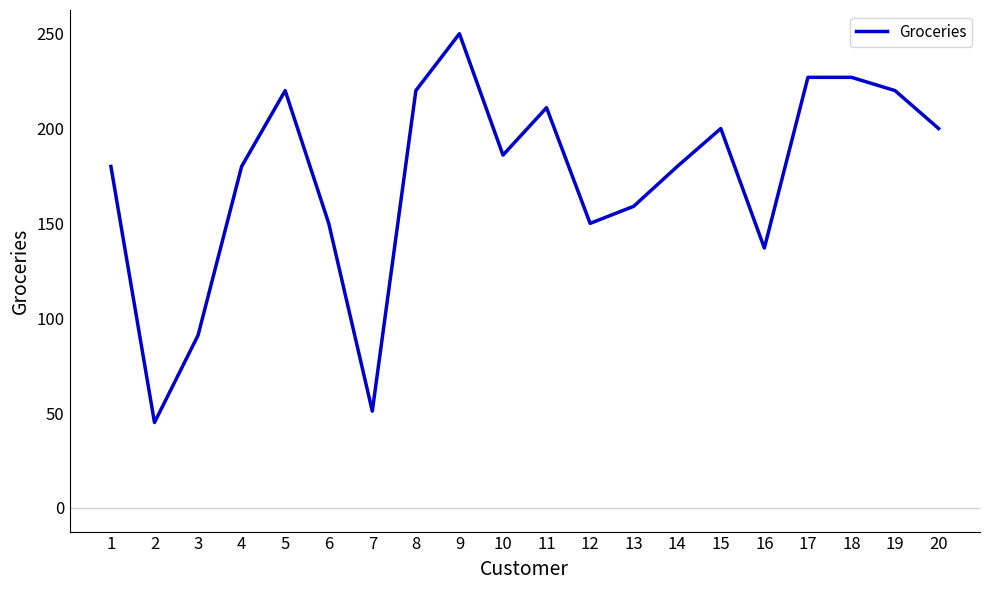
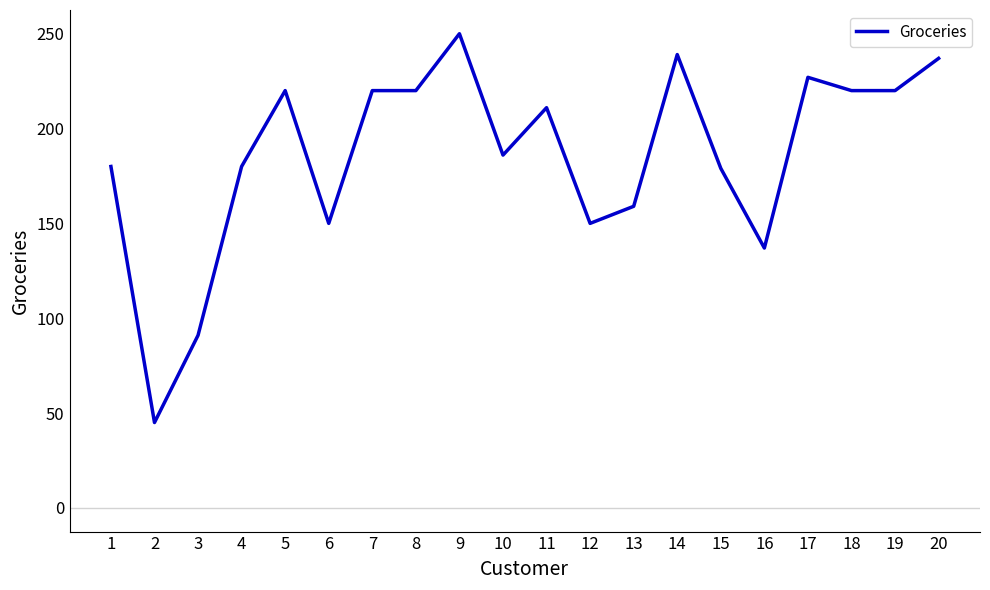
7: 51 -> 220
14: 180 -> 239
15: 200 -> 179
18: 227 -> 220
20: 200 -> 237
